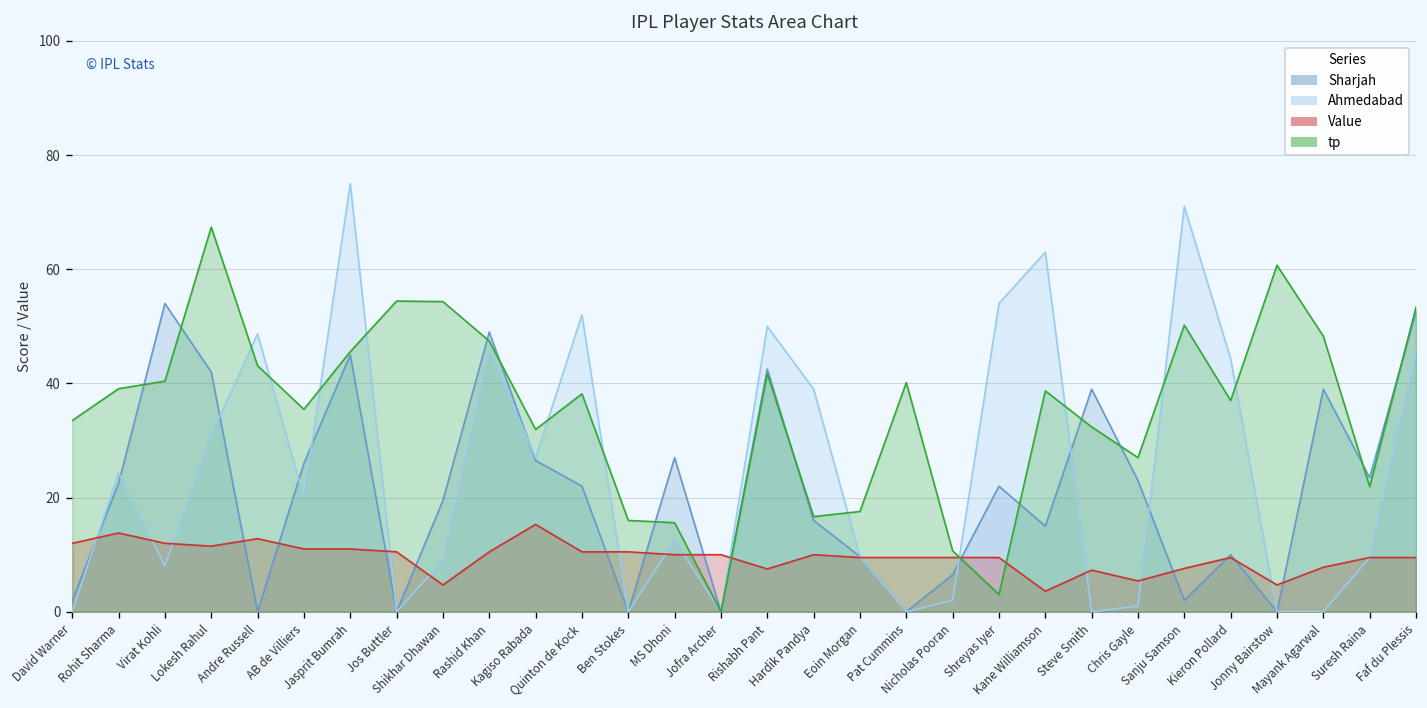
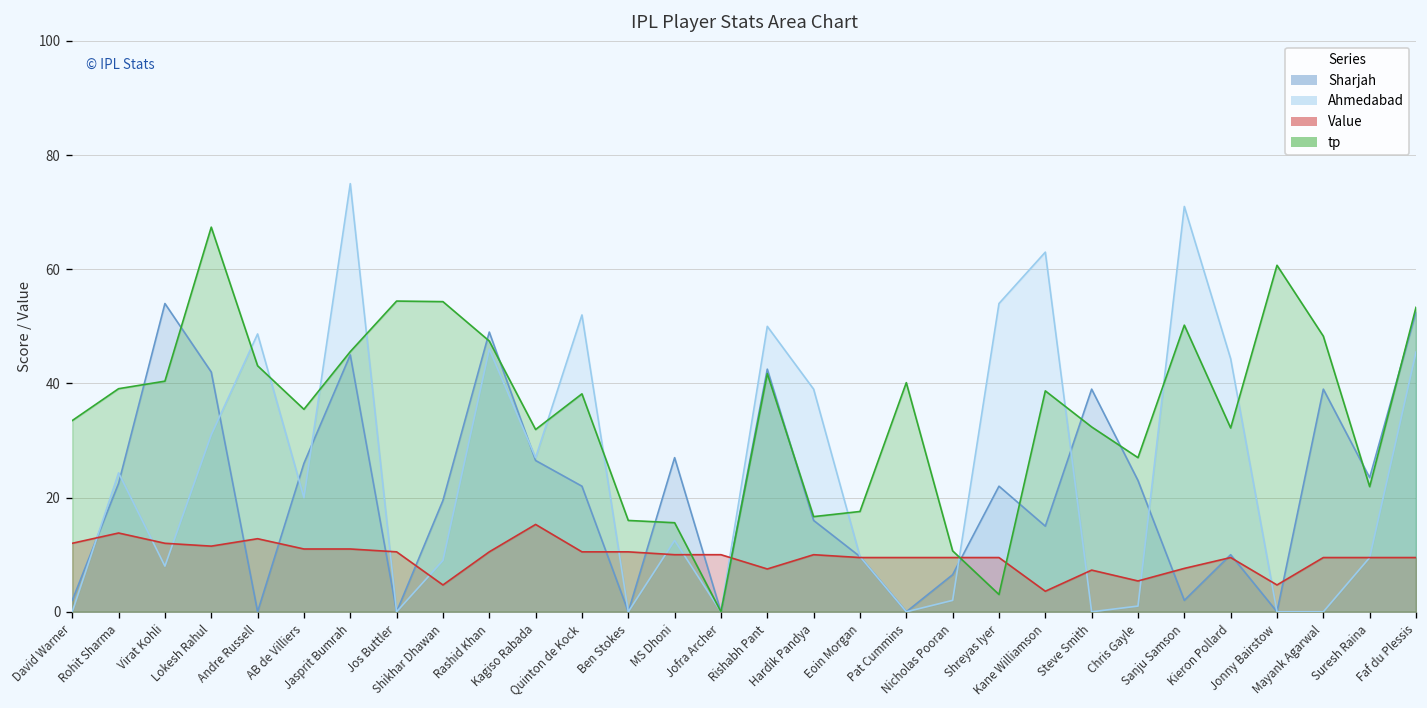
tp, Kieron Pollard: 37 -> 32
Value, Mayank Agarwal: 8 -> 10
